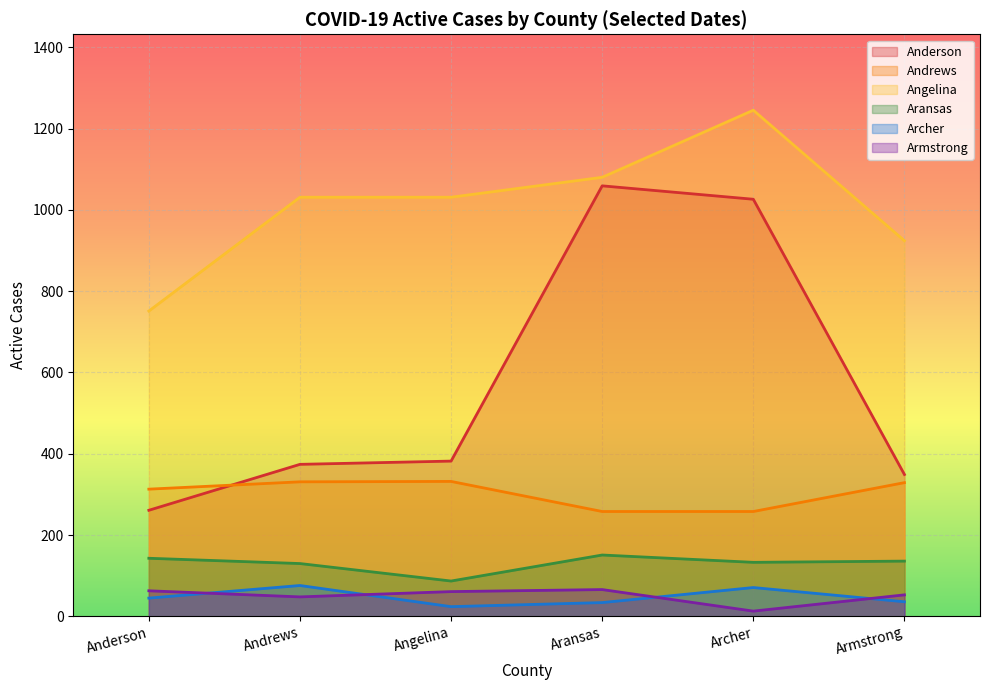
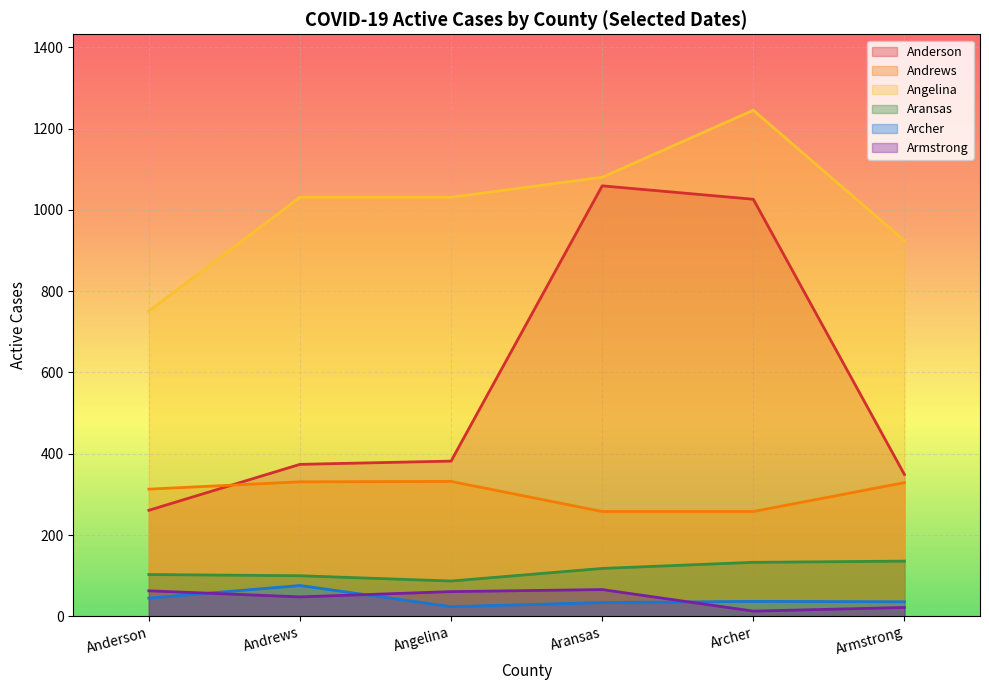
Aransas, Anderson: 140 -> 100
Aransas, Andrews: 130 -> 100
Aransas, Aransas: 150 -> 120
Archer, Archer: 70 -> 40
Armstrong, Armstrong: 50 -> 20
